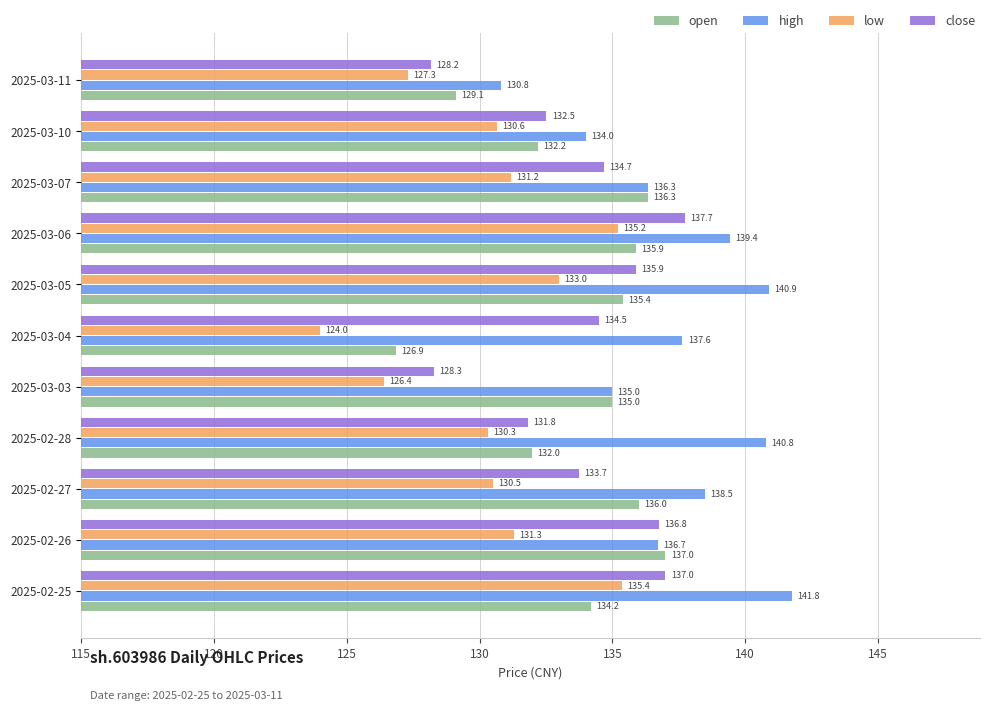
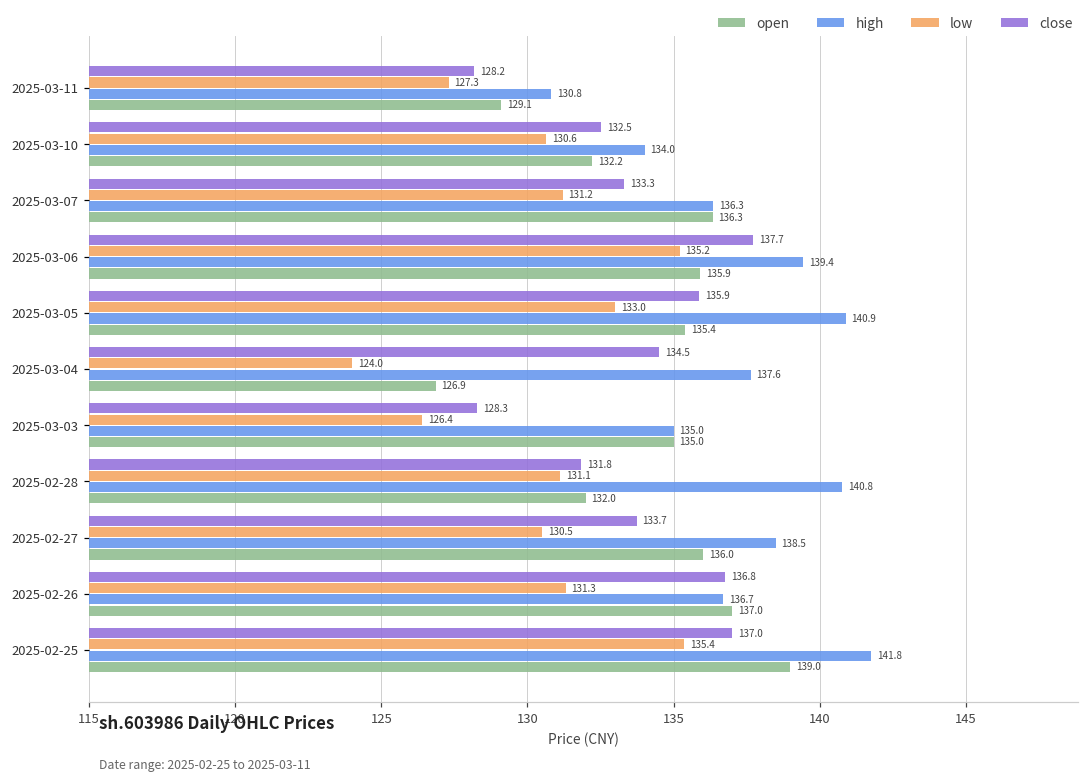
close, 2025-03-07: 134.7 -> 133.3
low, 2025-02-28: 130.3 -> 131.1
open, 2025-02-25: 134.2 -> 139.0
